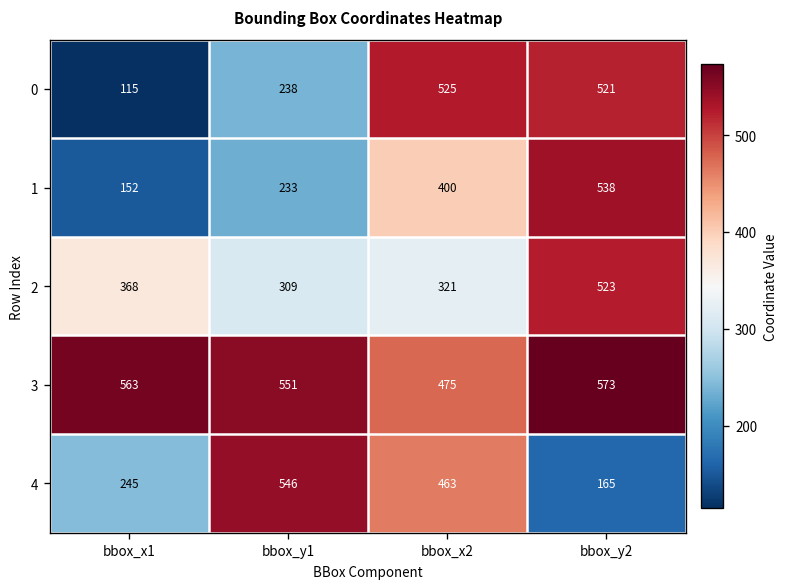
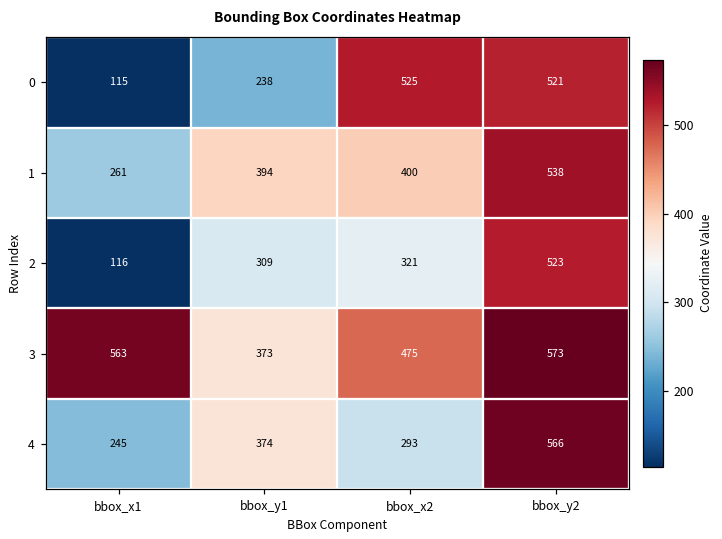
1, bbox_x1: 152 -> 261
1, bbox_y1: 233 -> 394
2, bbox_x1: 368 -> 116
3, bbox_y1: 551 -> 373
4, bbox_y1: 546 -> 374
4, bbox_x2: 463 -> 293
4, bbox_y2: 165 -> 566
